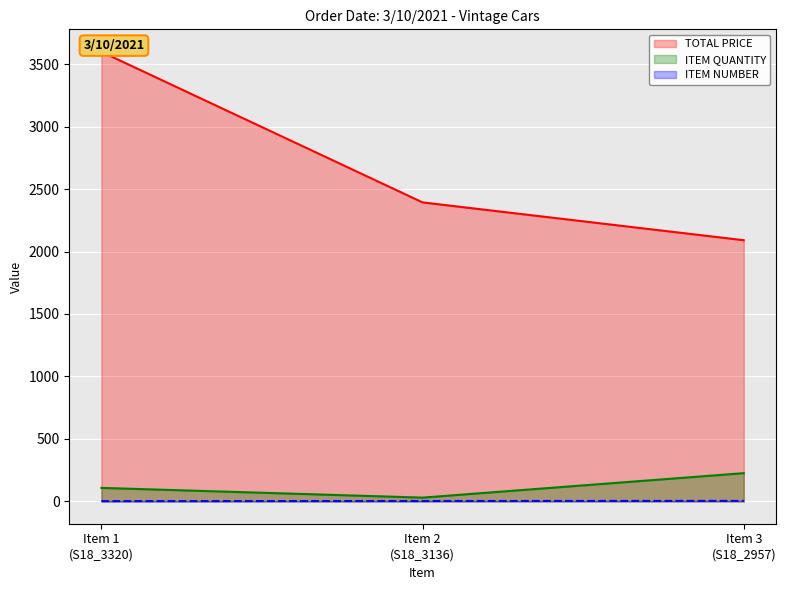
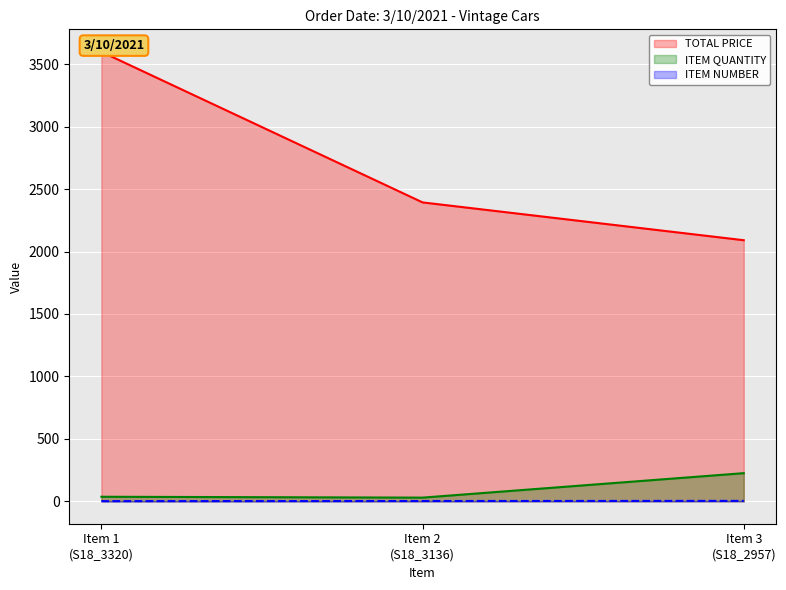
ITEM QUANTITY, Item 1 (S18_3320): 110 -> 40
